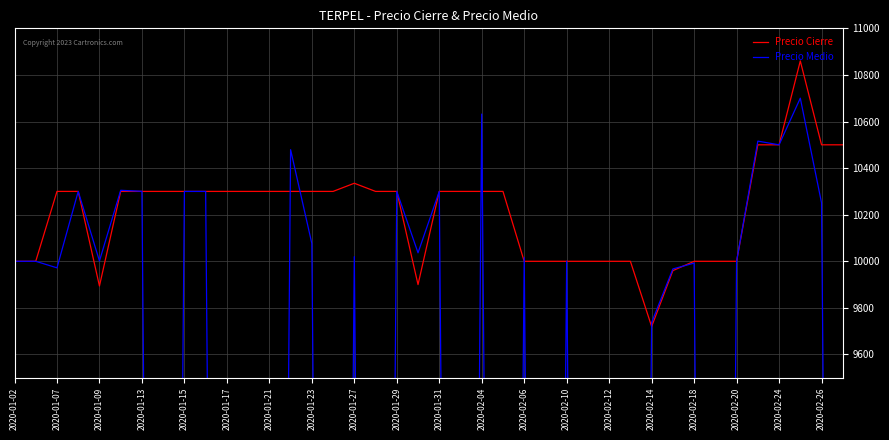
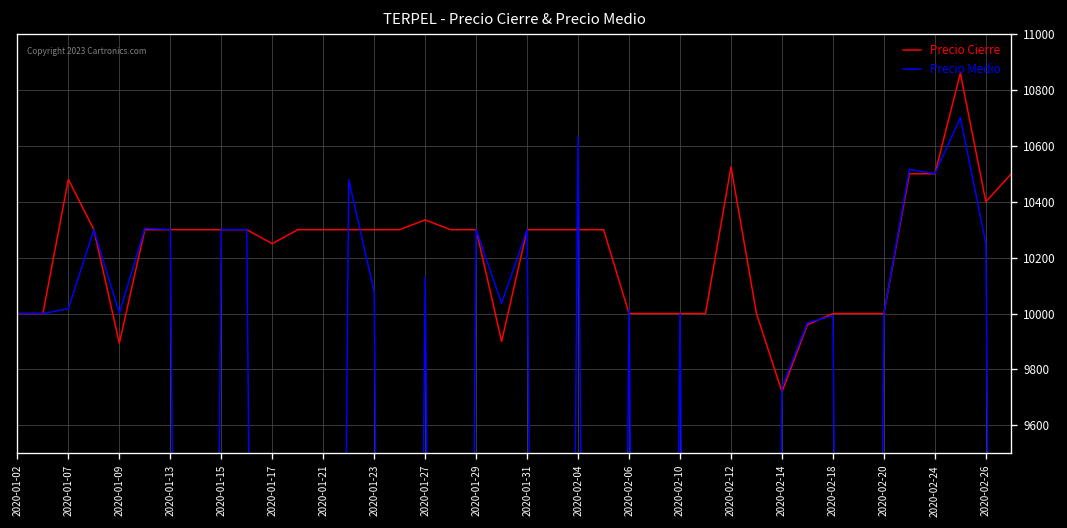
Precio Cierre, 2020-01-07: 10300 -> 10480
Precio Medio, 2020-01-07: 9970 -> 10020
Precio Cierre, 2020-01-17: 10300 -> 10250
Precio Medio, 2020-01-27: 10020 -> 10130
Precio Cierre, 2020-02-12: 10000 -> 10530
Precio Cierre, 2020-02-26: 10500 -> 10400
